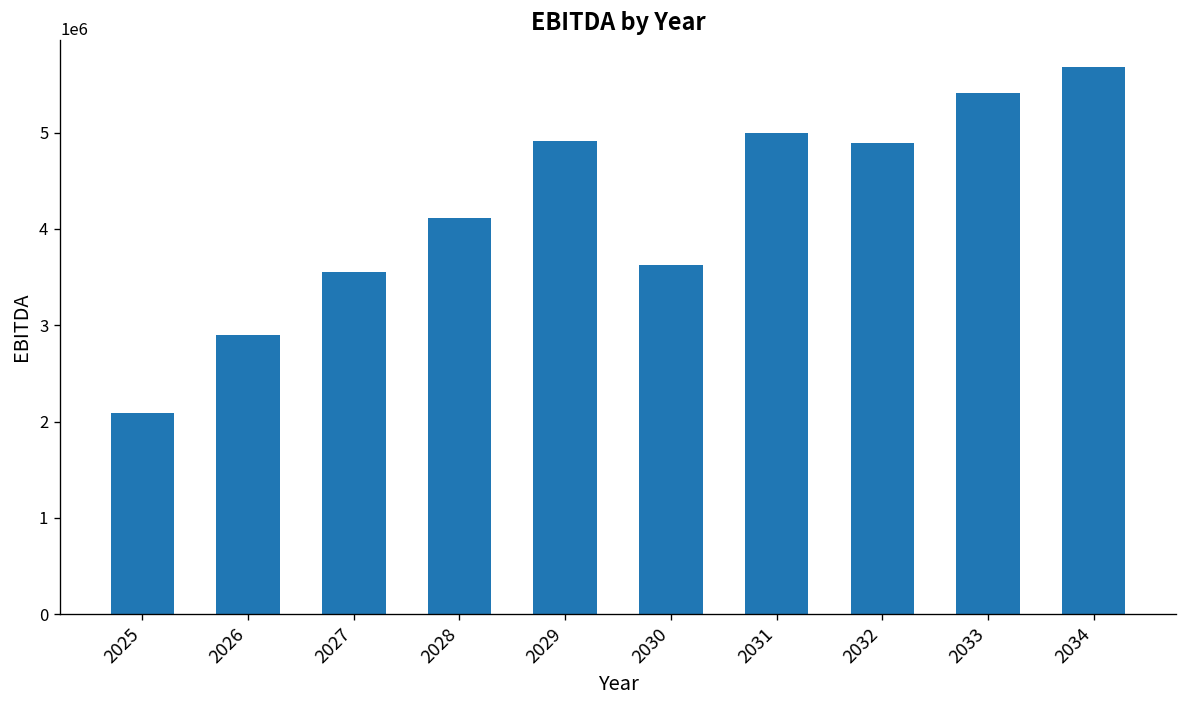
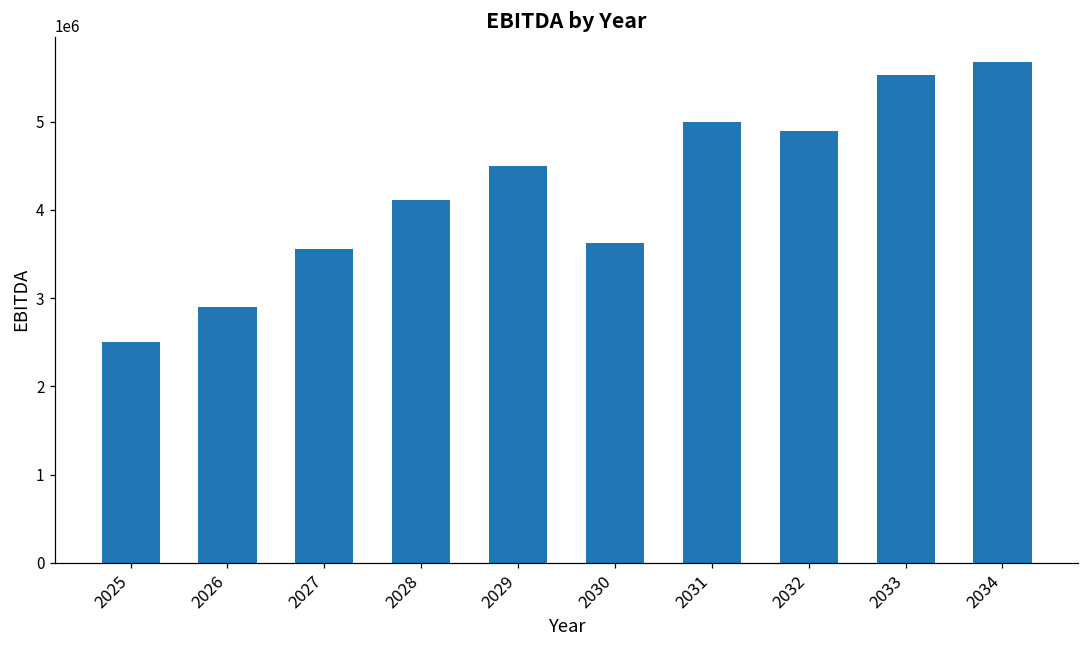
2025: 2100000 -> 2500000
2029: 4900000 -> 4500000
2033: 5400000 -> 5500000
